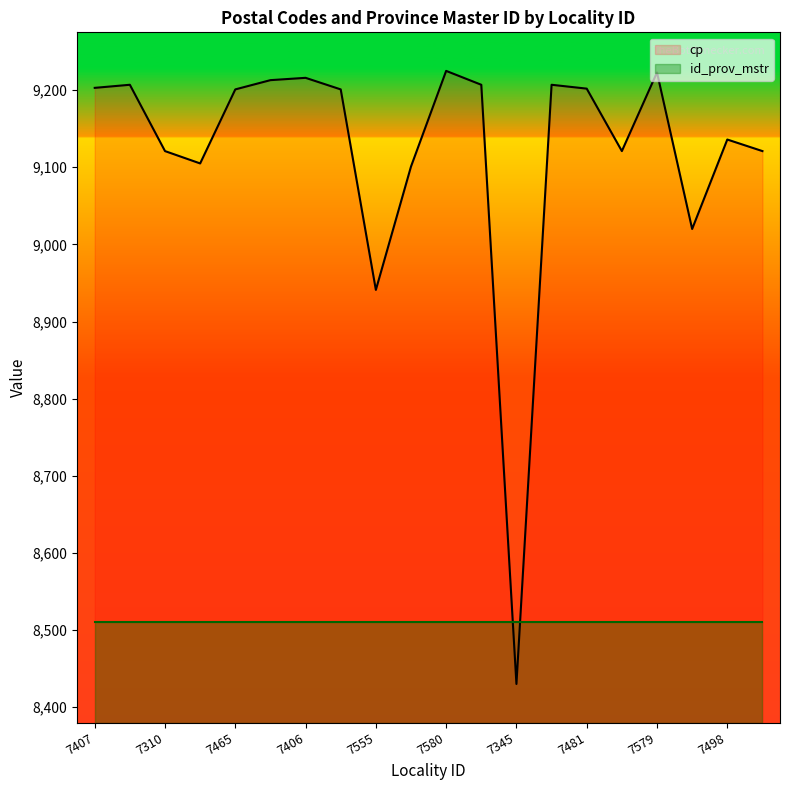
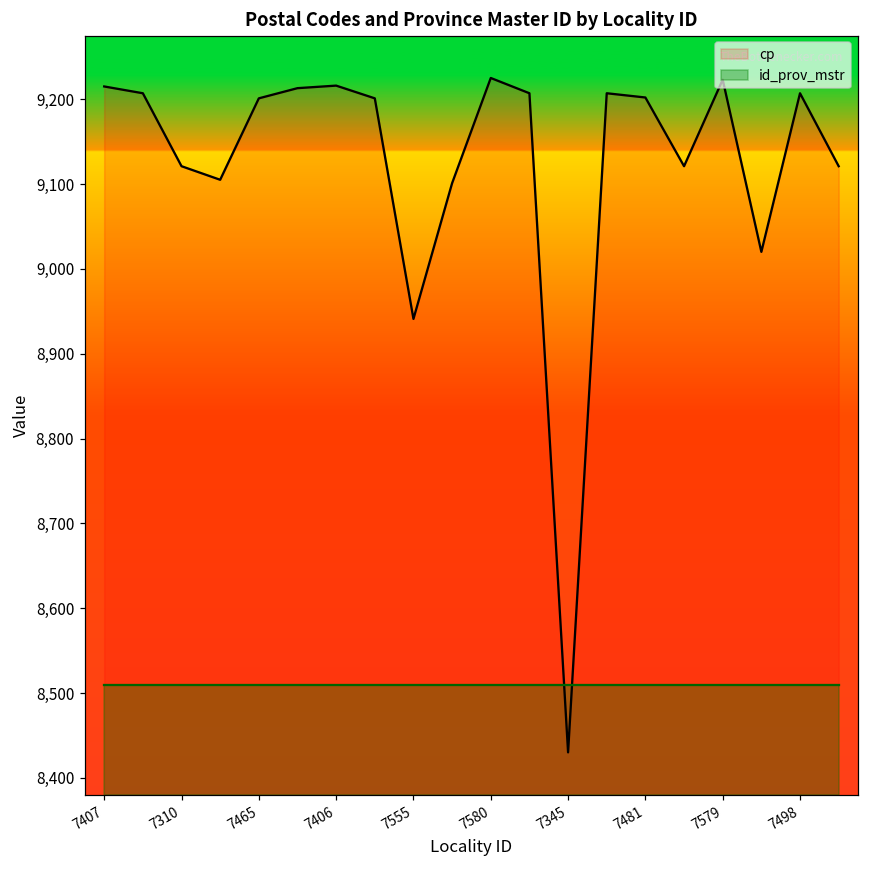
cp, 7407: 9,200 -> 9,220
cp, 7498: 9,140 -> 9,210
